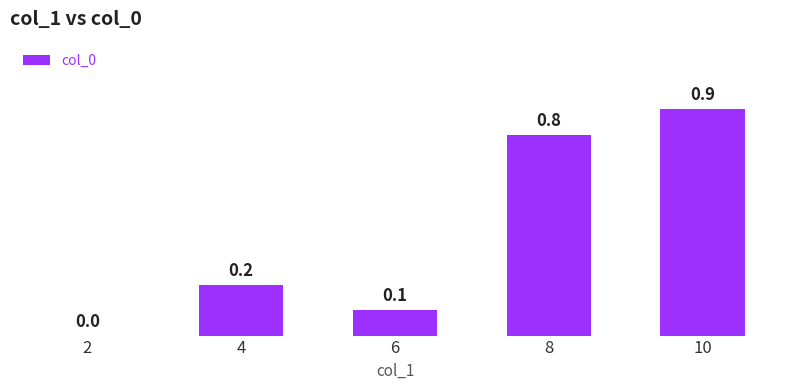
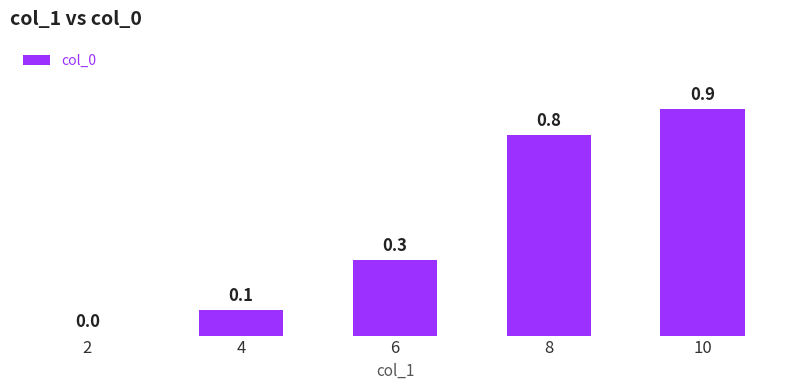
4: 0.2 -> 0.1
6: 0.1 -> 0.3
